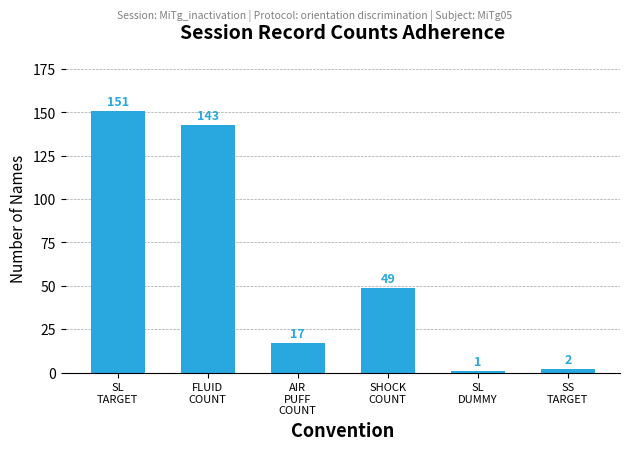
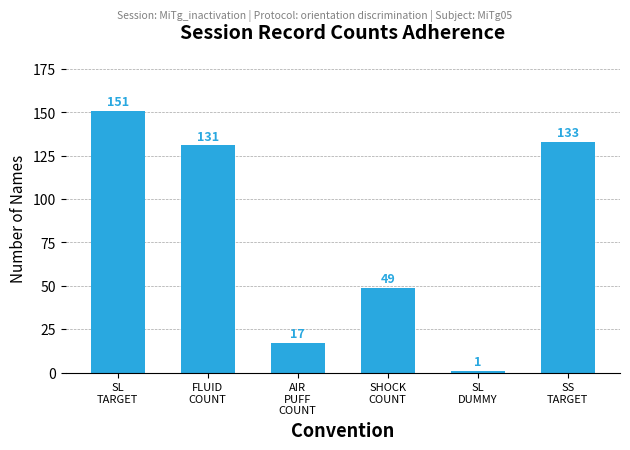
FLUID COUNT: 143 -> 131
SS TARGET: 2 -> 133
